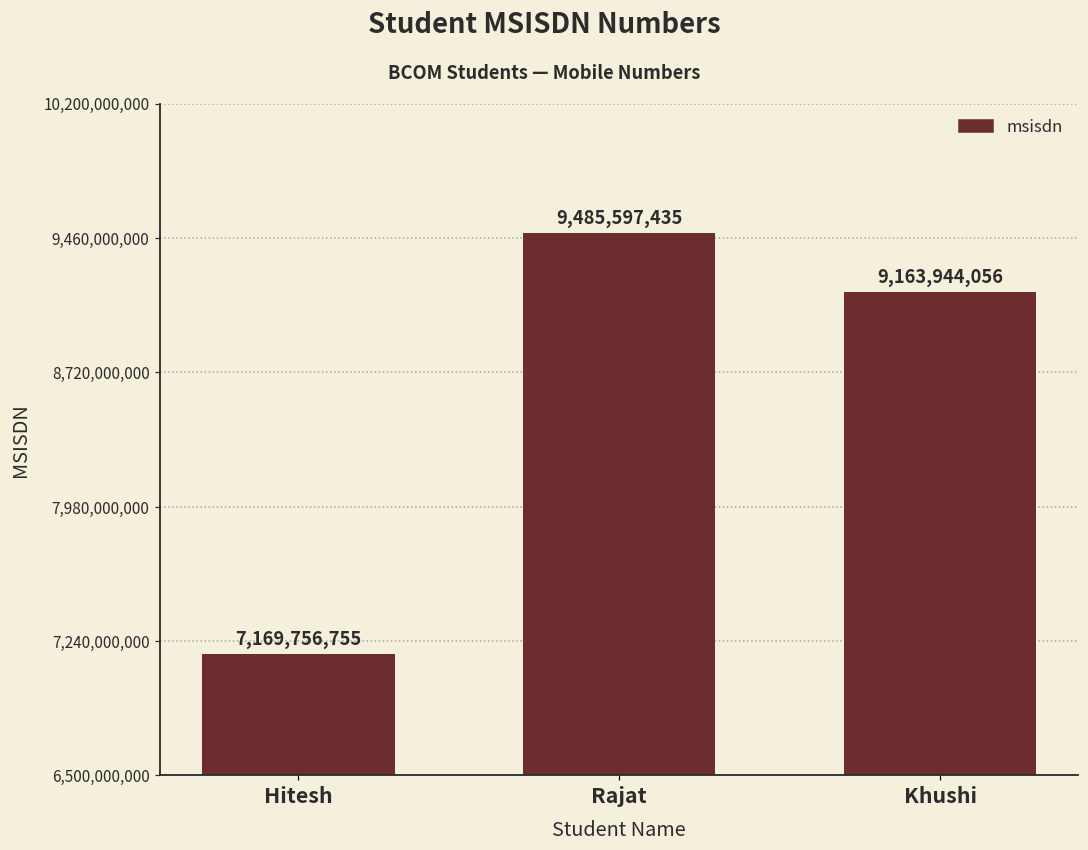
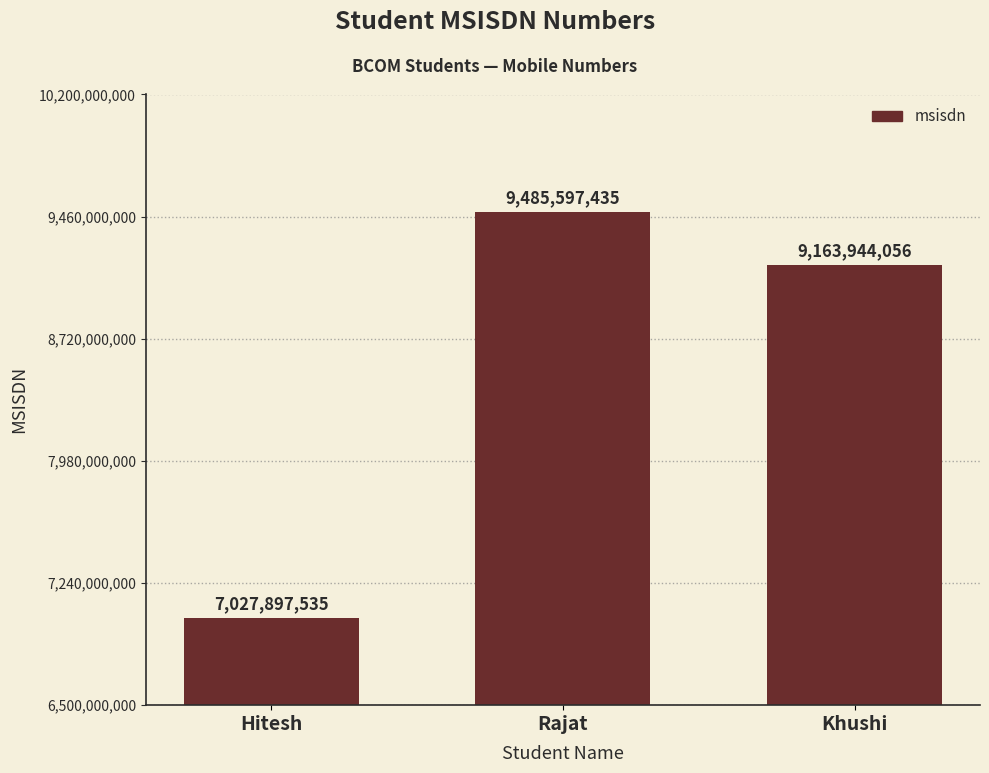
Hitesh: 7,169,756,755 -> 7,027,897,535
